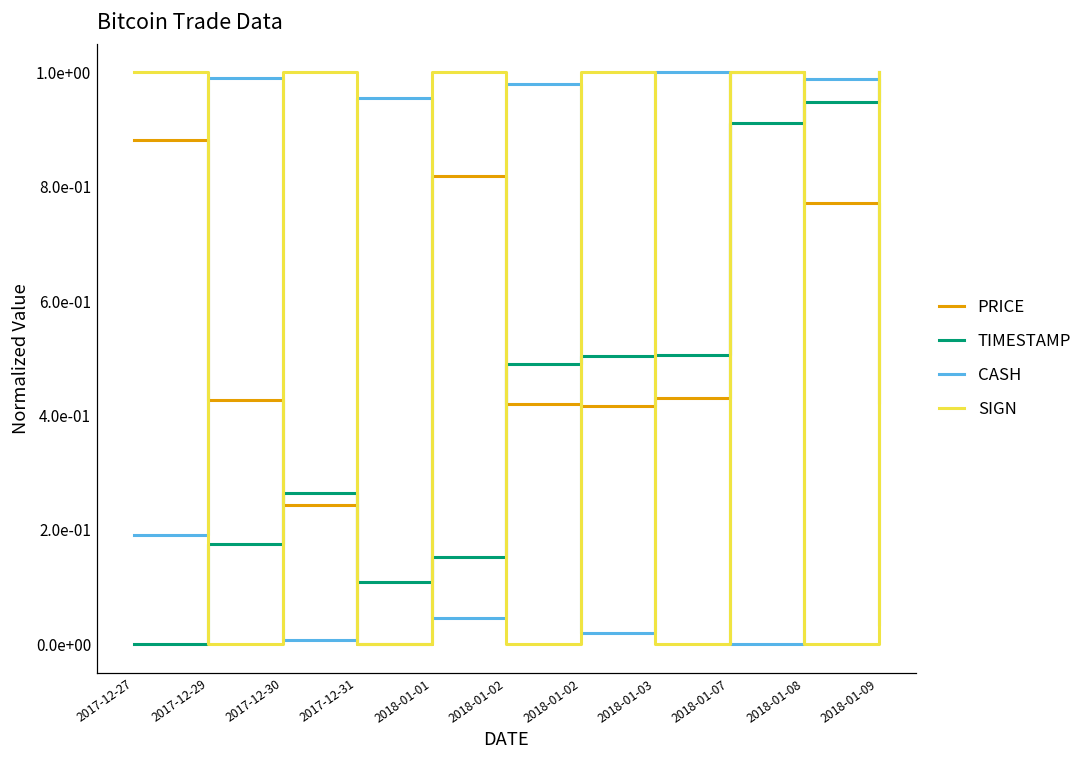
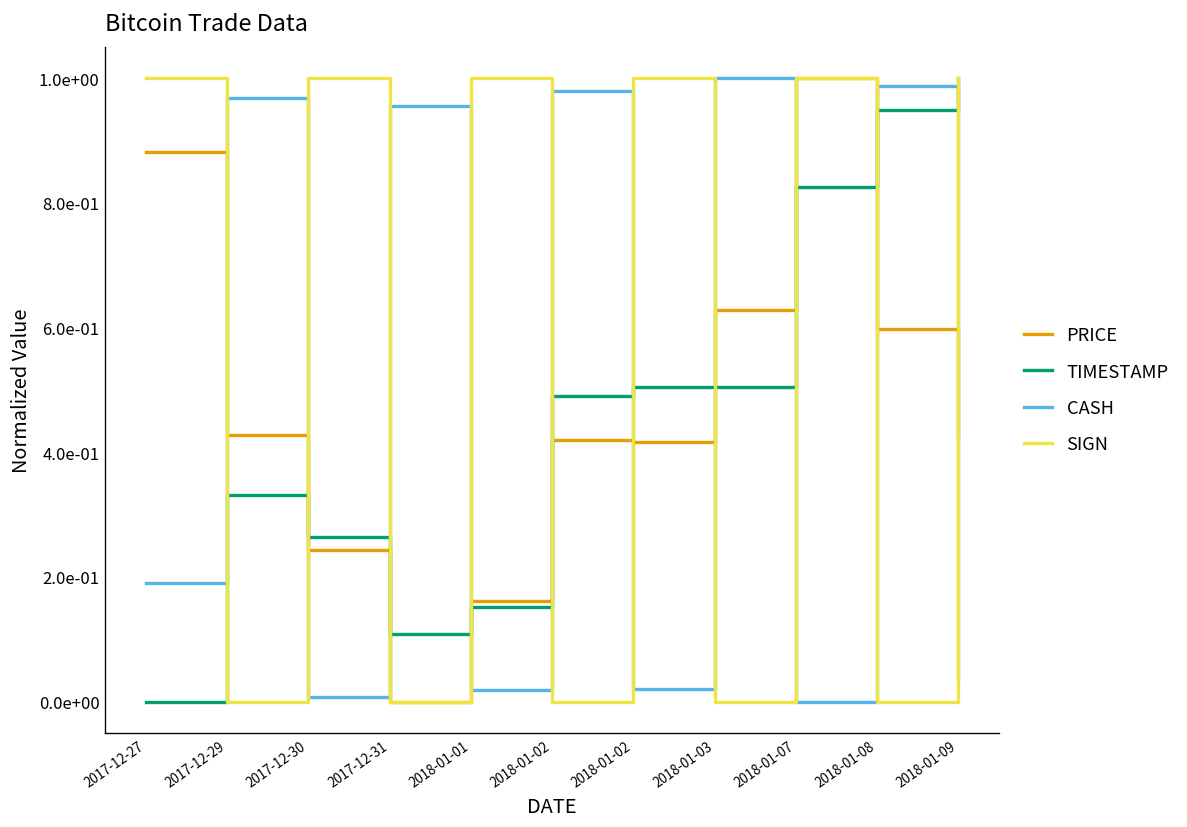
TIMESTAMP, 2017-12-29: 0.18 -> 0.33
CASH, 2017-12-29: 0.99 -> 0.97
PRICE, 2018-01-01: 0.82 -> 0.16
CASH, 2018-01-01: 0.04 -> 0.02
PRICE, 2018-01-03: 0.43 -> 0.63
TIMESTAMP, 2018-01-07: 0.91 -> 0.83
PRICE, 2018-01-08: 0.77 -> 0.60
